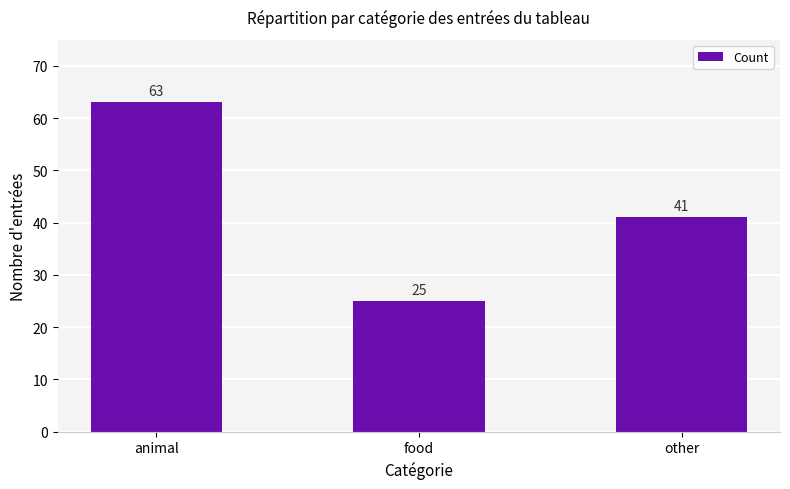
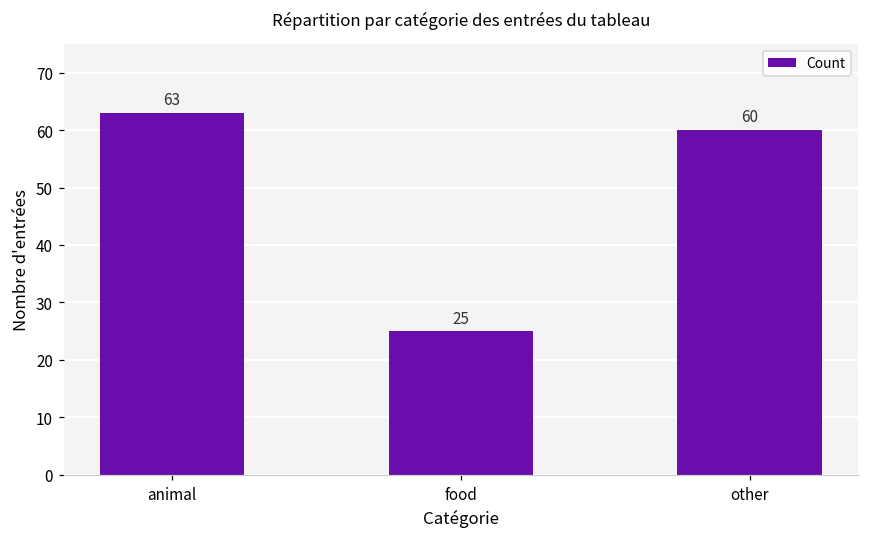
other: 41 -> 60
